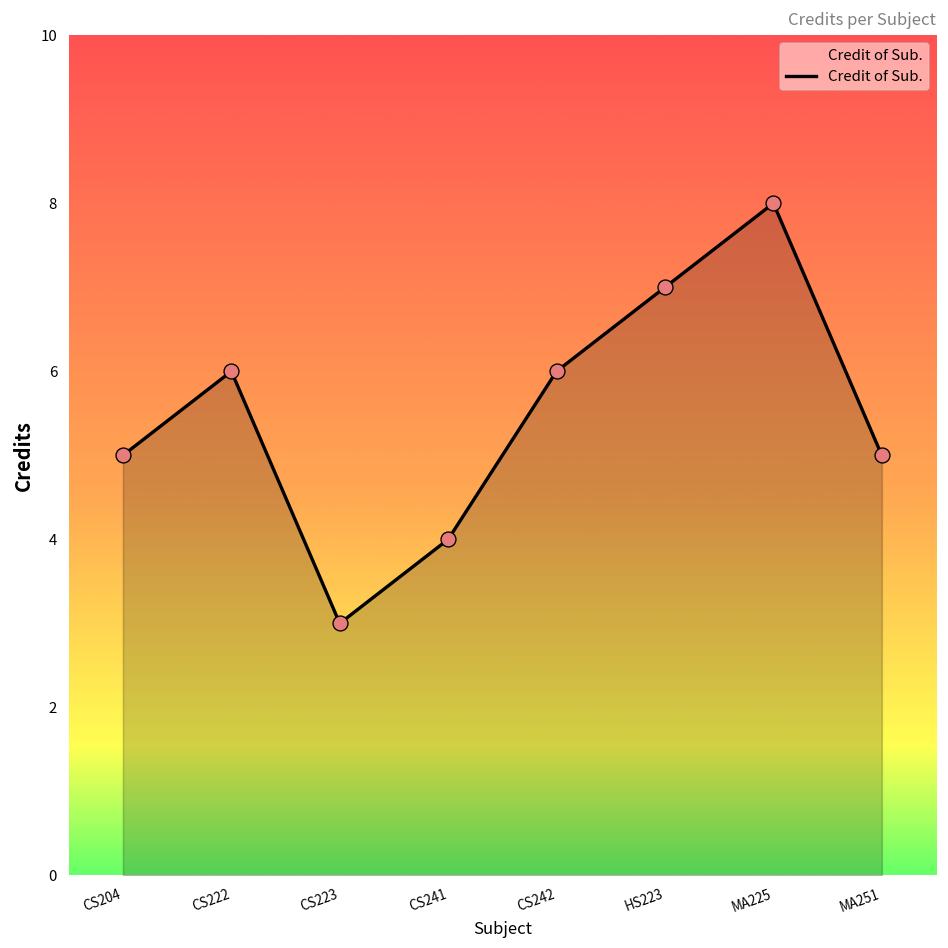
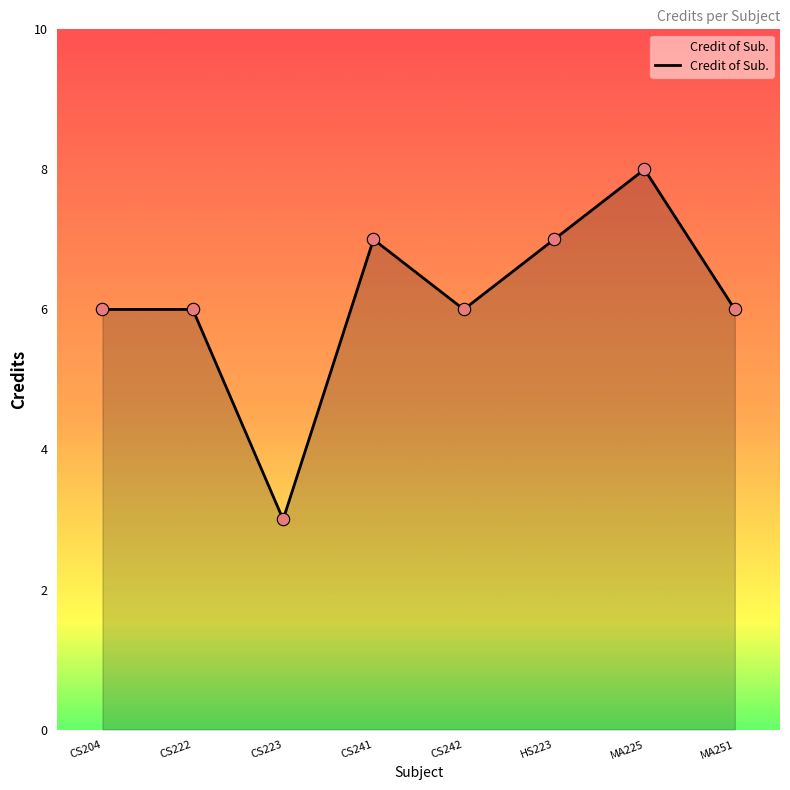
CS204: 5 -> 6
CS241: 4 -> 7
MA251: 5 -> 6
